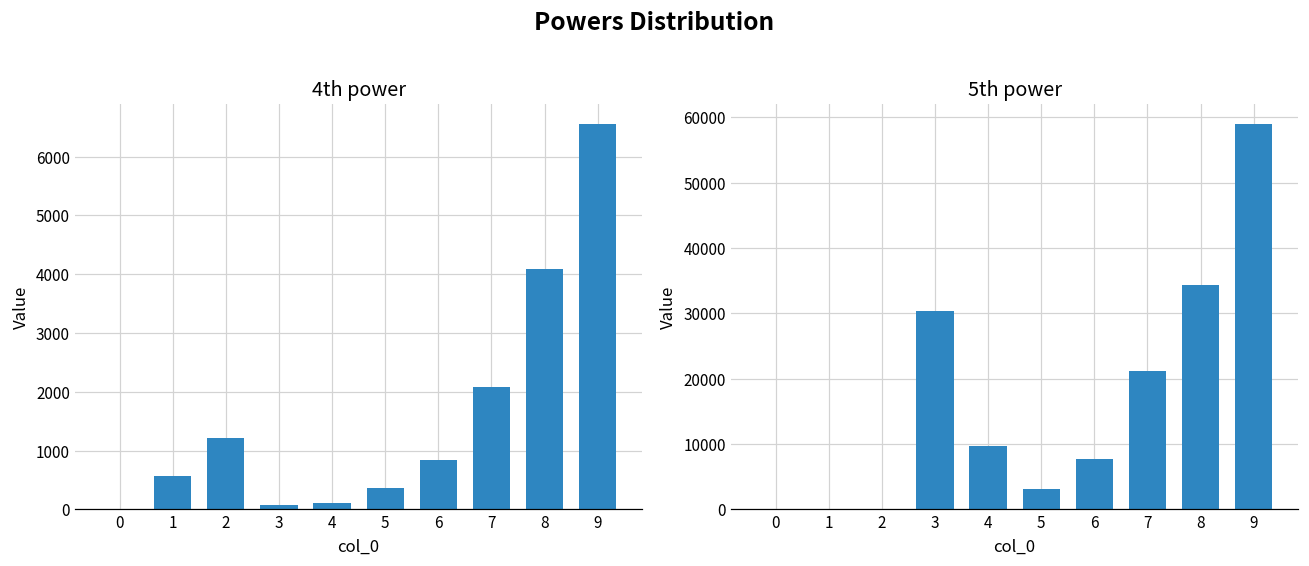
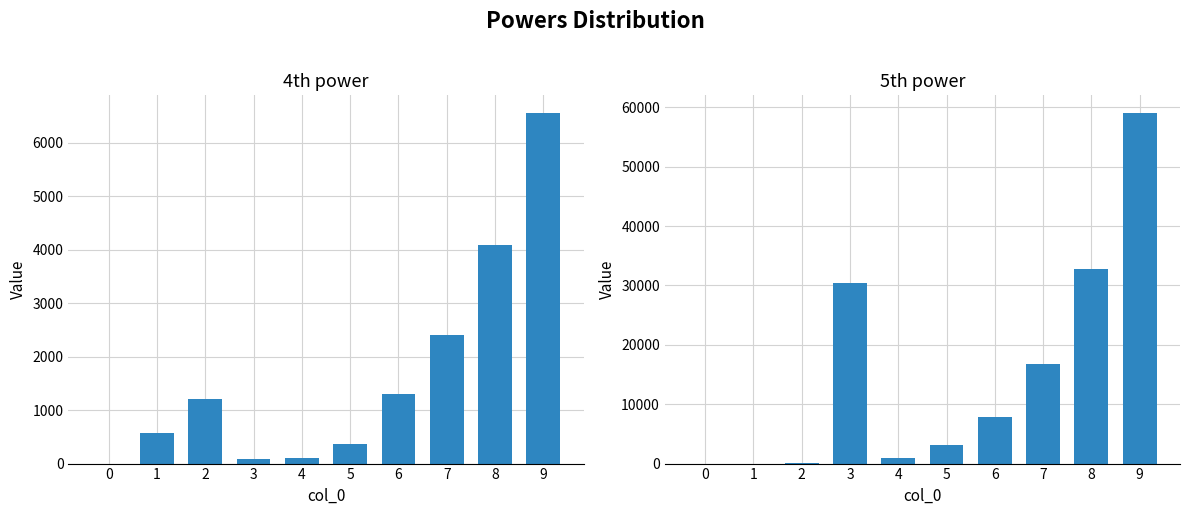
4th power, 6: 800 -> 1300
4th power, 7: 2100 -> 2400
5th power, 4: 10000 -> 1000
5th power, 7: 21000 -> 17000
5th power, 8: 34000 -> 33000
